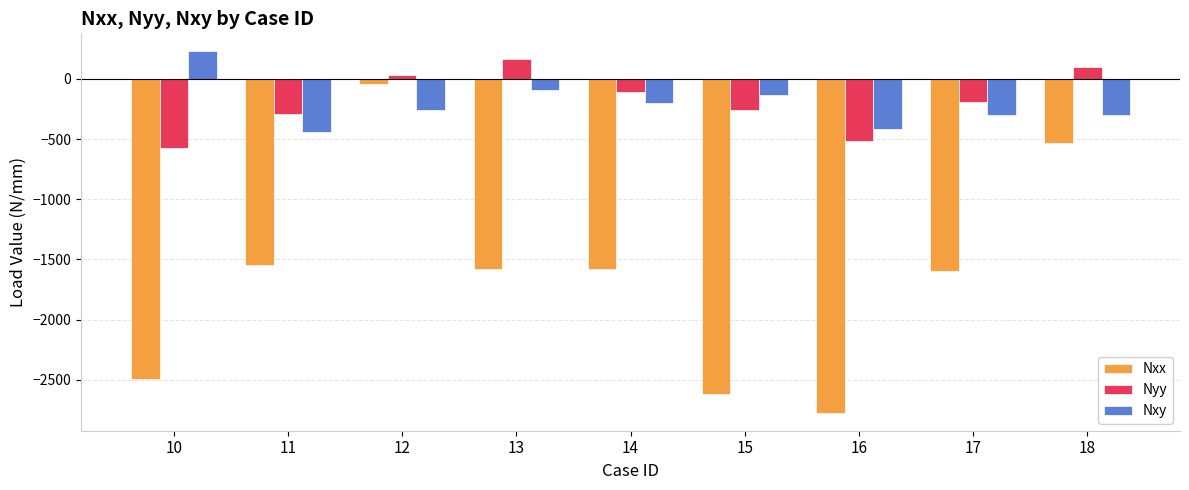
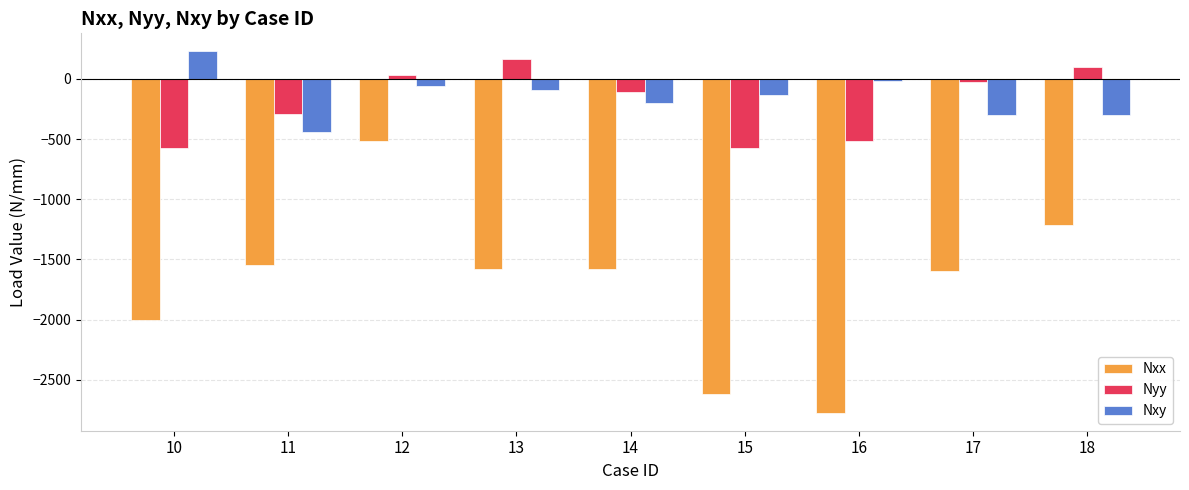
Nxx, 10: -2490 -> -2000
Nxx, 12: -40 -> -520
Nxy, 12: -260 -> -60
Nyy, 15: -260 -> -580
Nxy, 16: -410 -> -20
Nyy, 17: -190 -> -20
Nxx, 18: -530 -> -1210
